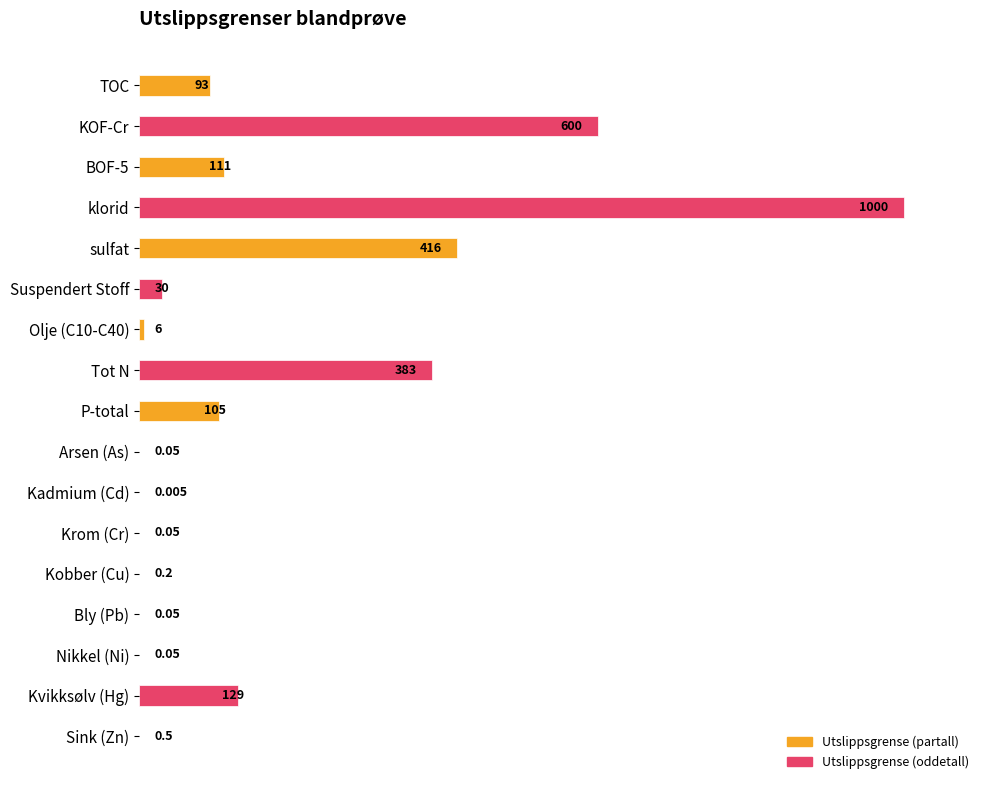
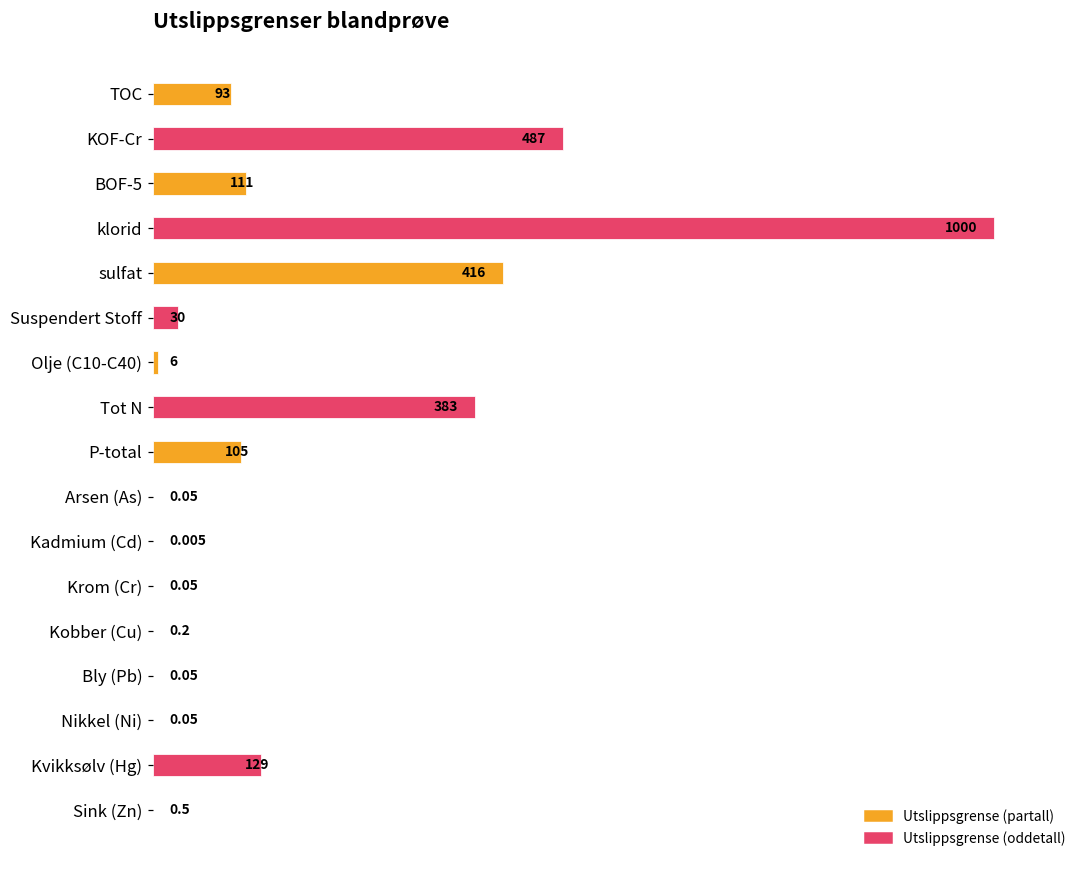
KOF-Cr: 600 -> 487
